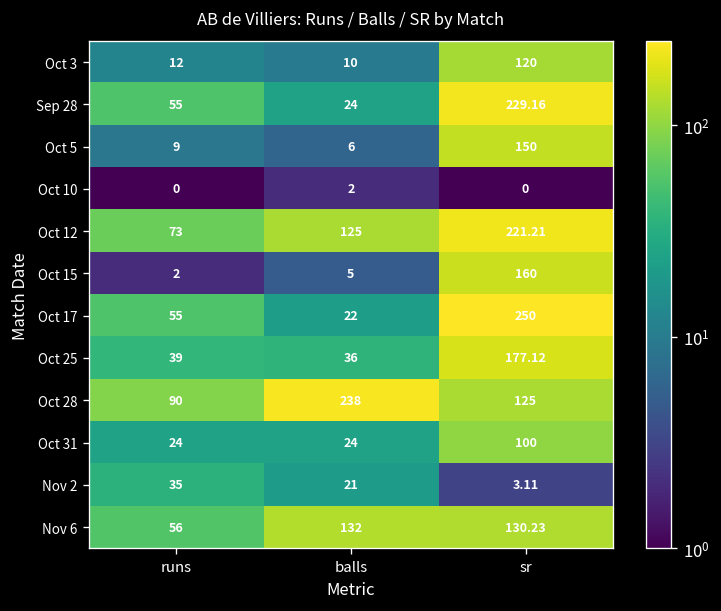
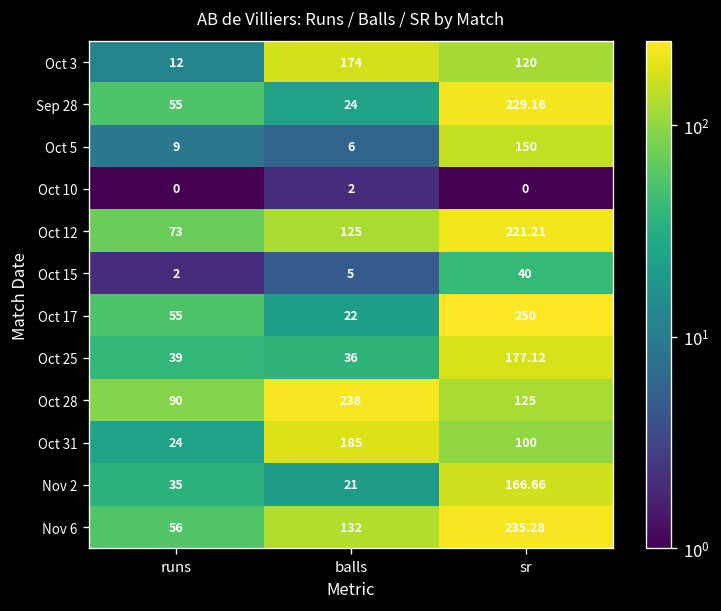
Oct 3, balls: 10 -> 174
Oct 15, sr: 160 -> 40
Oct 31, balls: 24 -> 185
Nov 2, sr: 3.11 -> 166.66
Nov 6, sr: 130.23 -> 235.28
